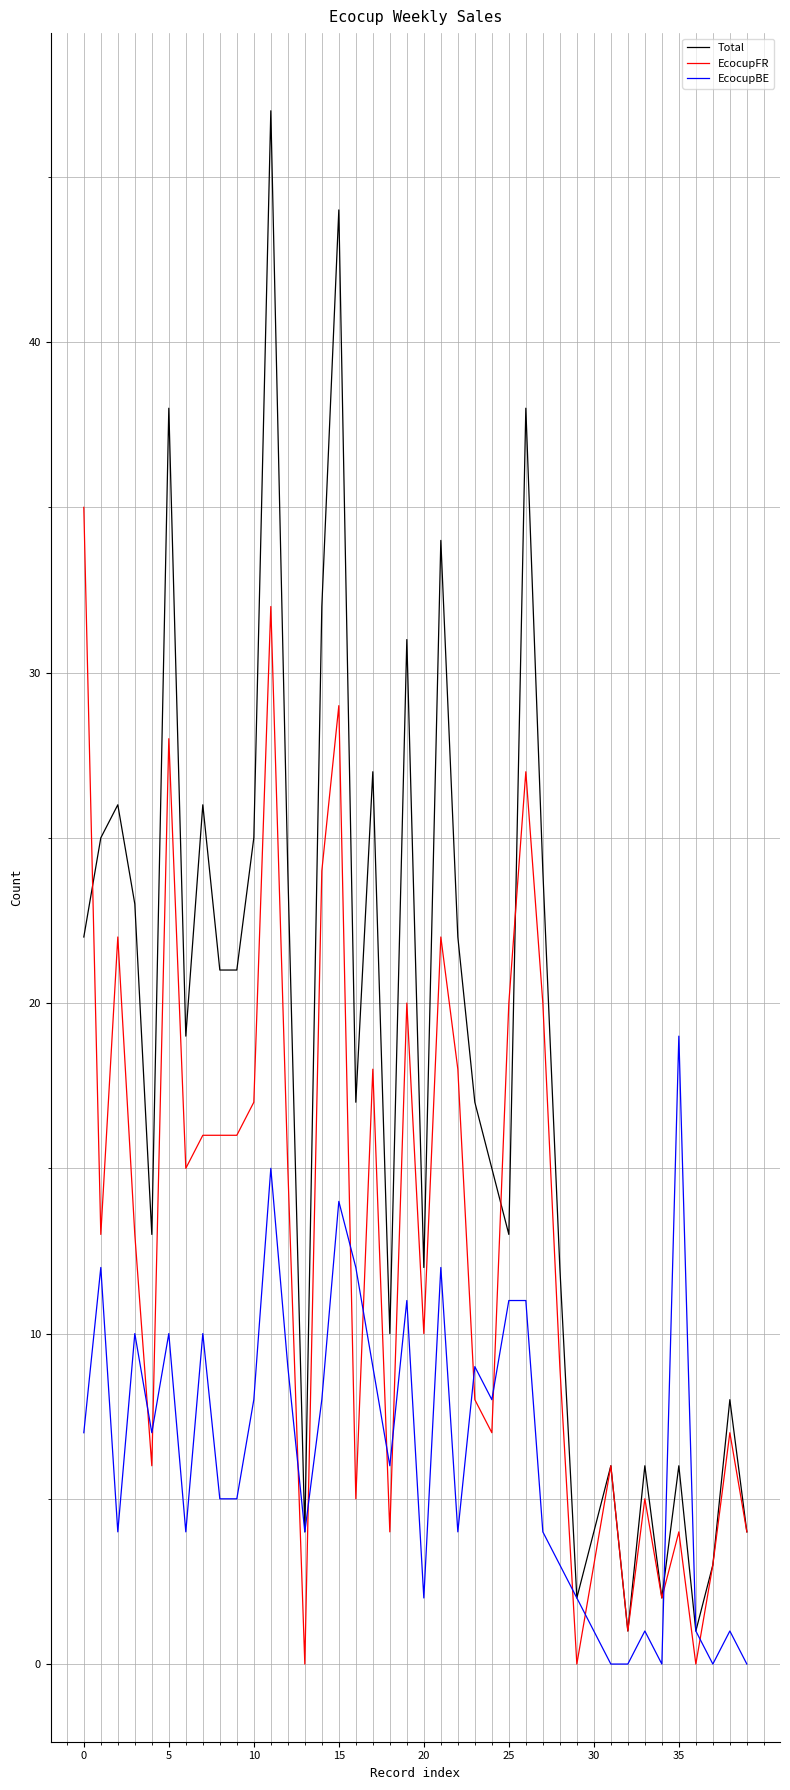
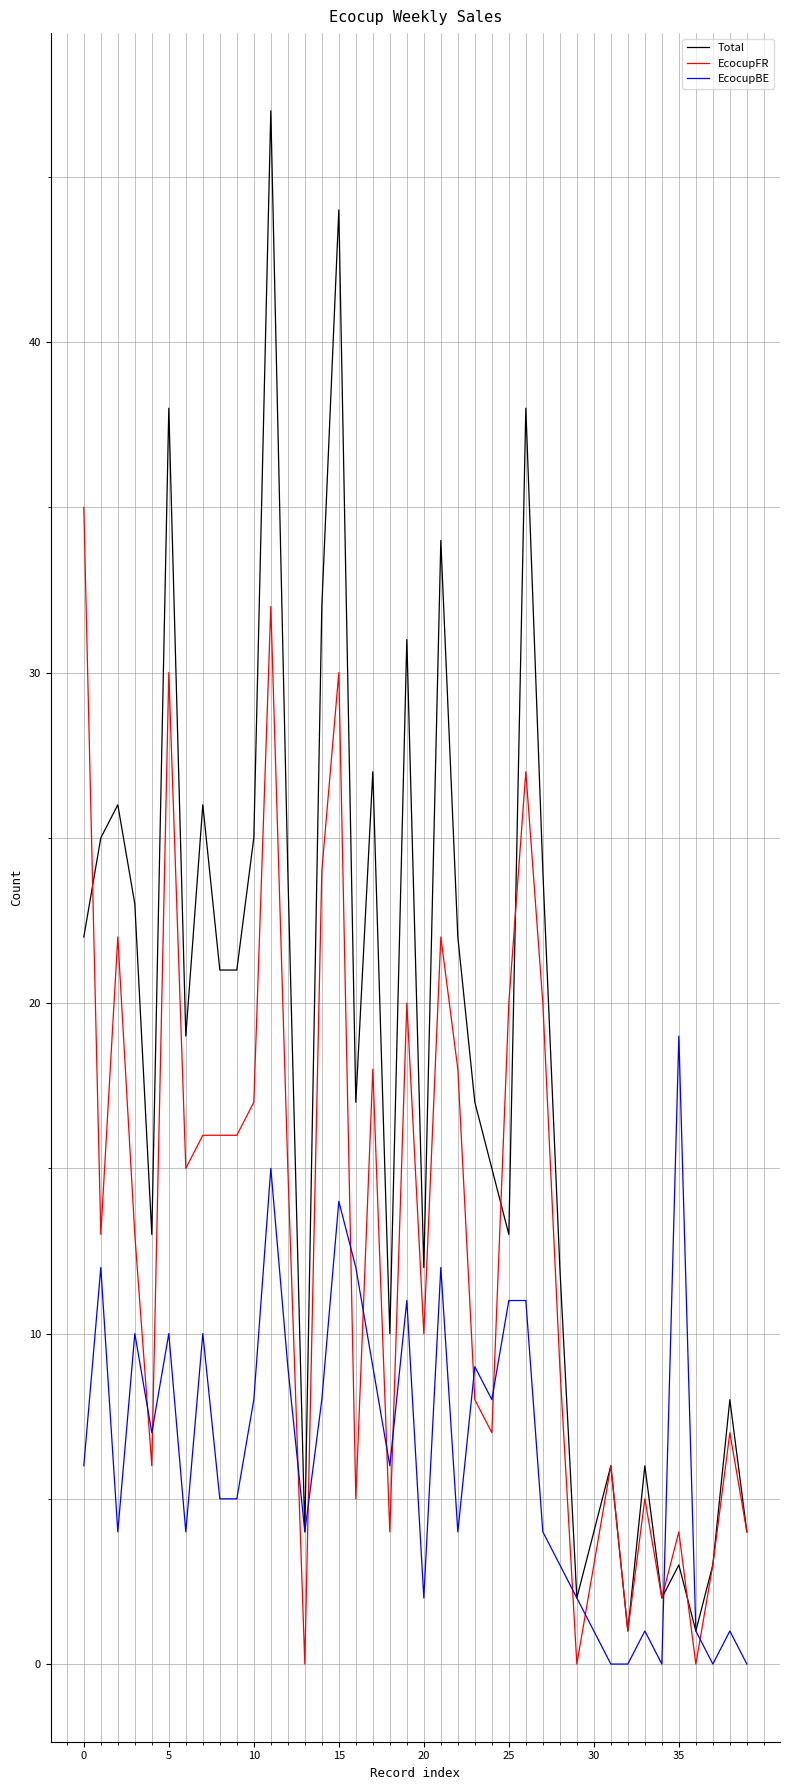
EcocupBE, 0: 7 -> 6
EcocupFR, 5: 28 -> 30
EcocupFR, 15: 29 -> 30
Total, 35: 6 -> 3
